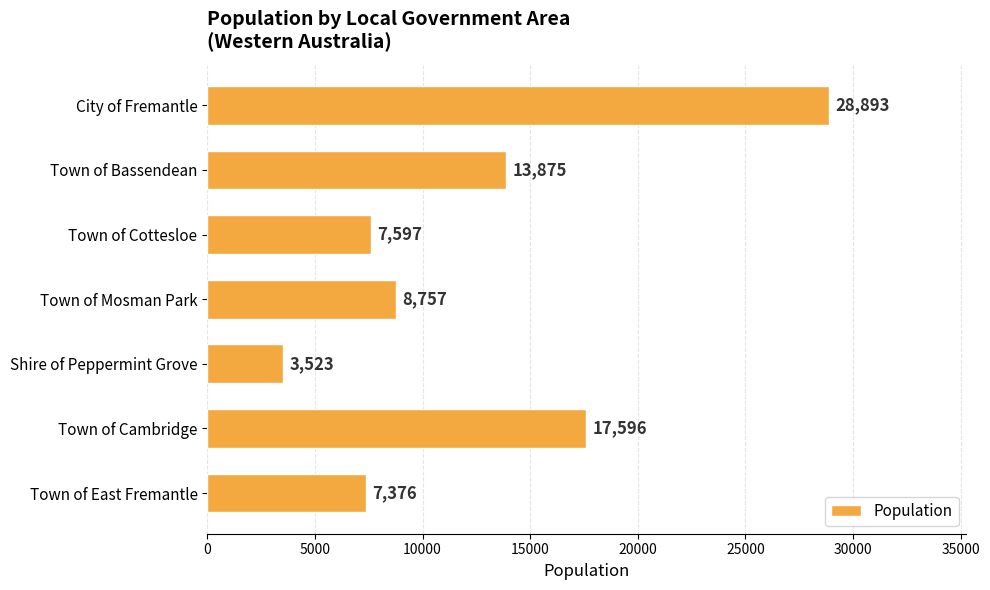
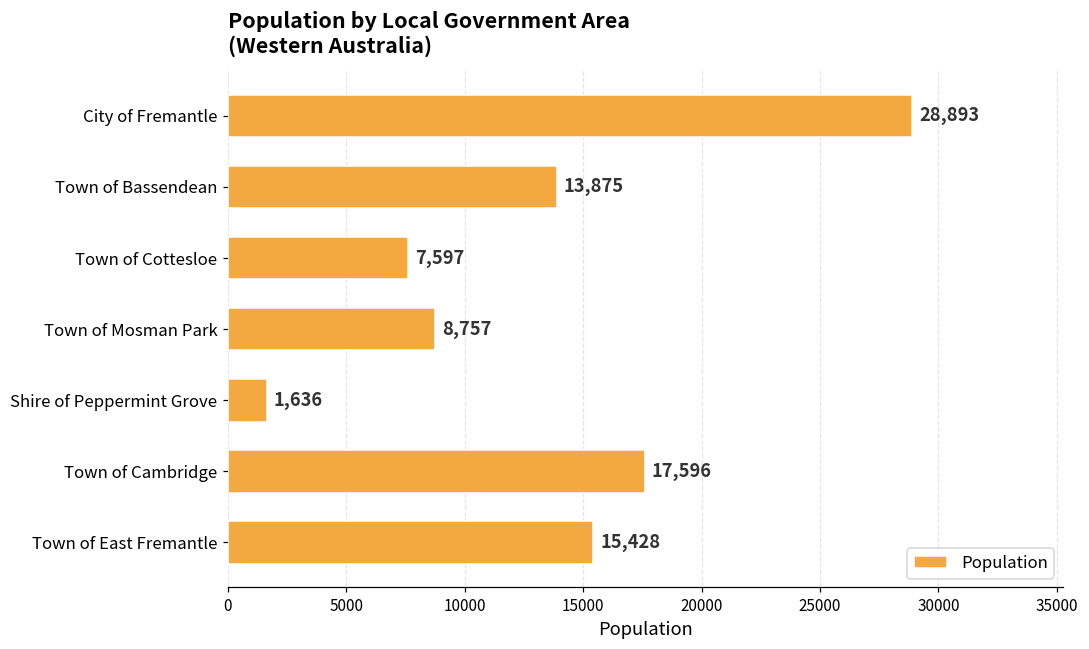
Shire of Peppermint Grove: 3,523 -> 1,636
Town of East Fremantle: 7,376 -> 15,428
